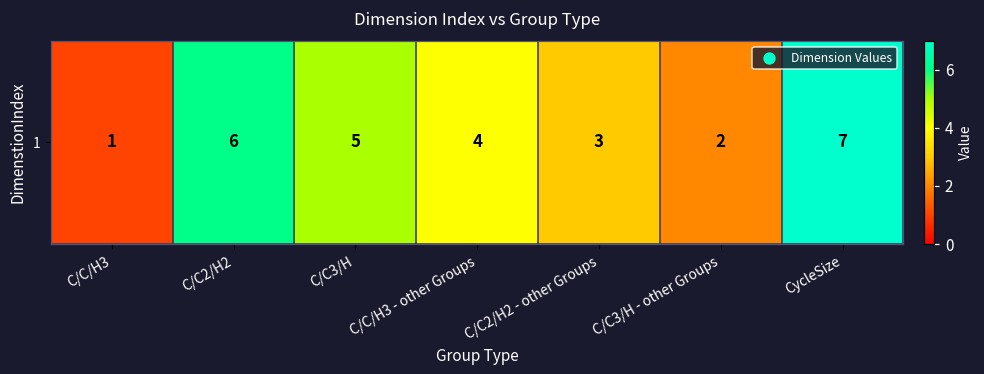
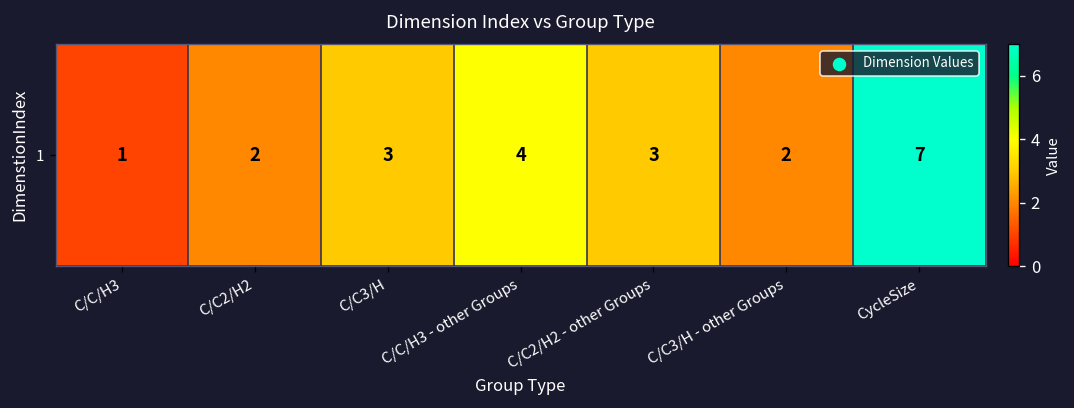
1, C/C2/H2: 6 -> 2
1, C/C3/H: 5 -> 3
